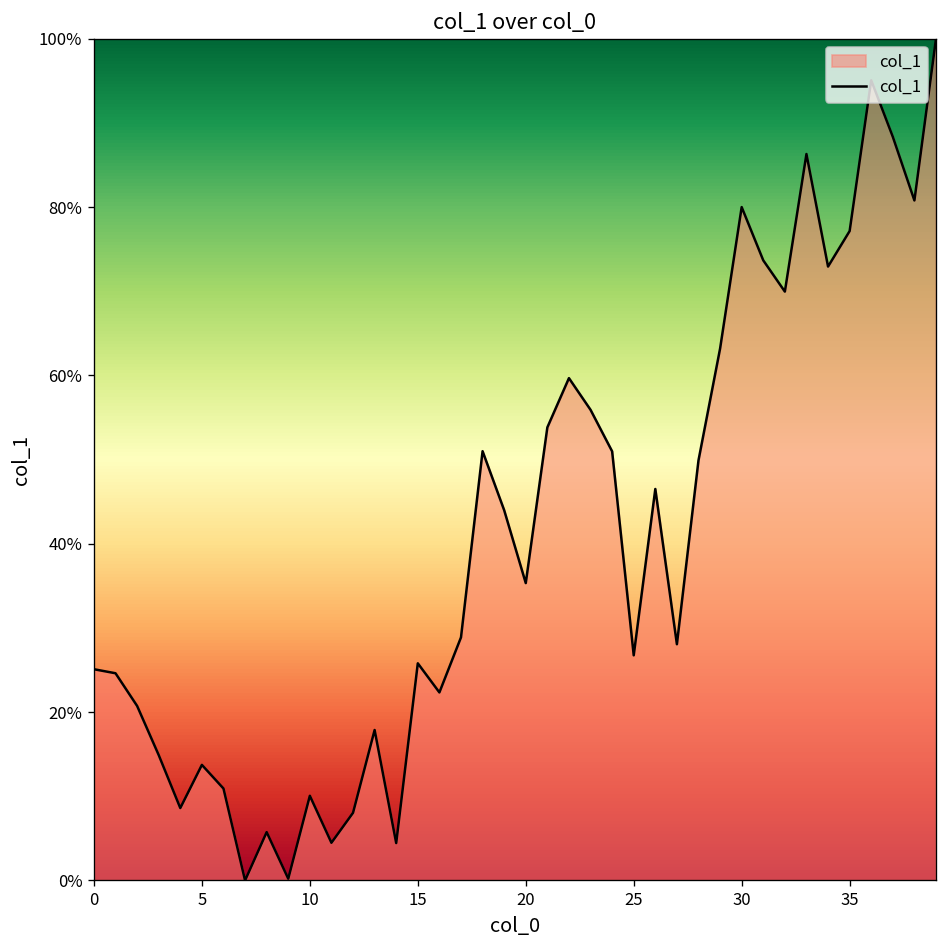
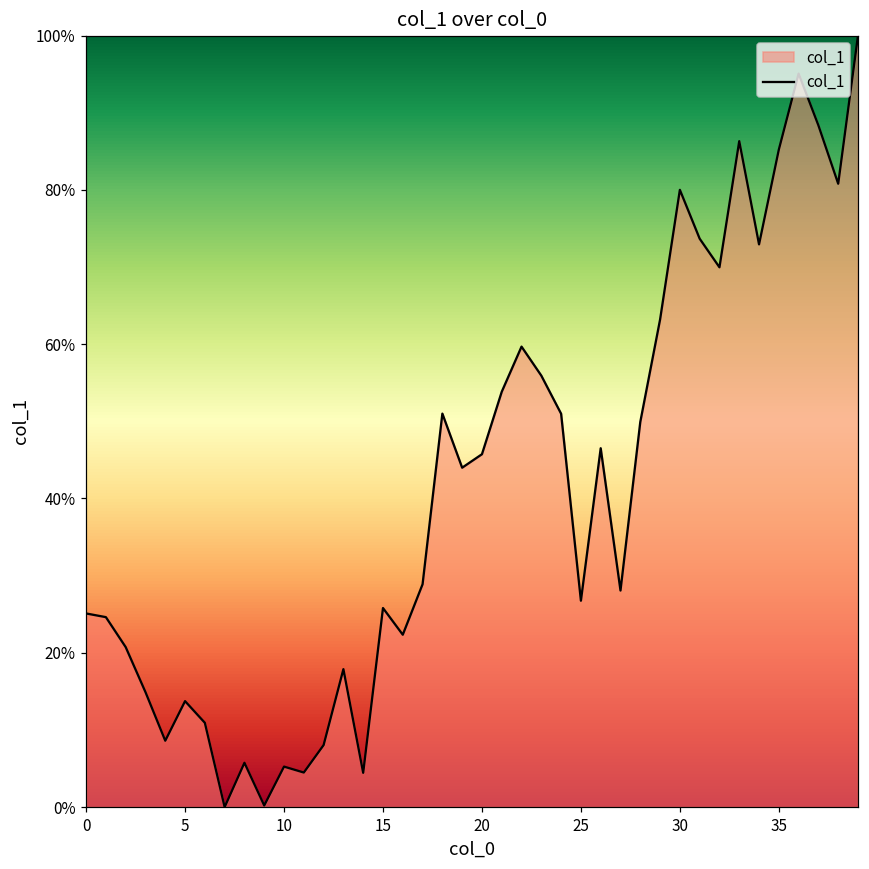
10: 10% -> 5%
20: 35% -> 46%
35: 77% -> 85%
